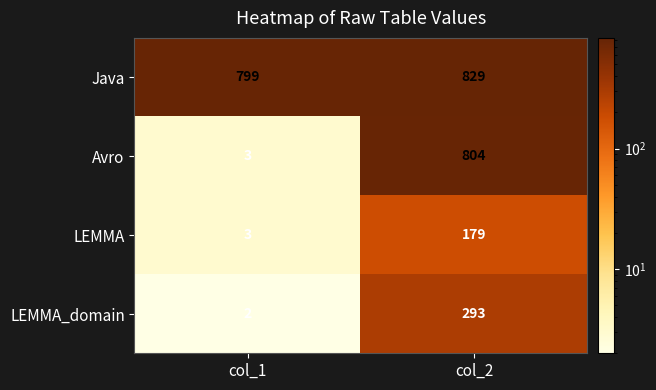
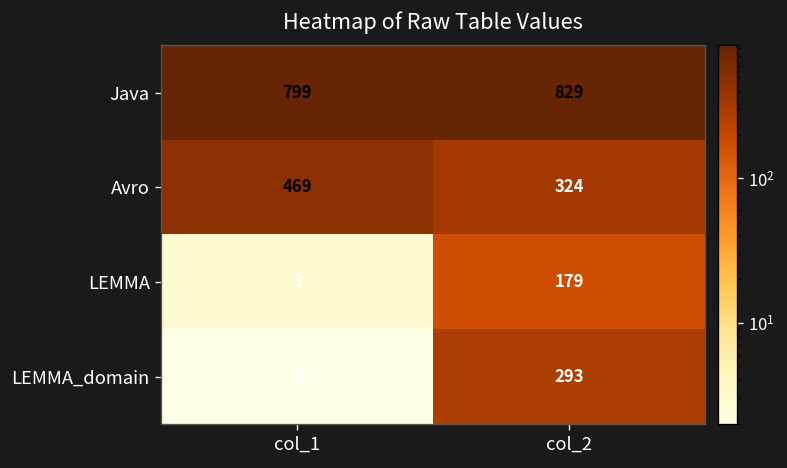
Avro, col_1: 3 -> 469
Avro, col_2: 804 -> 324
